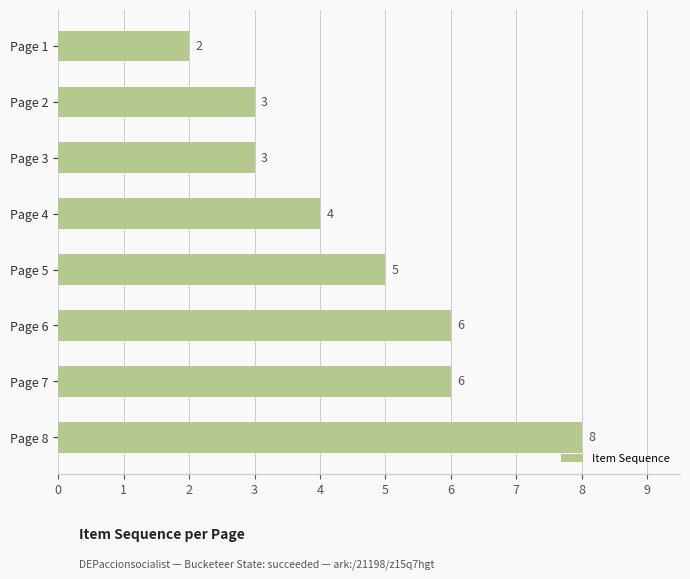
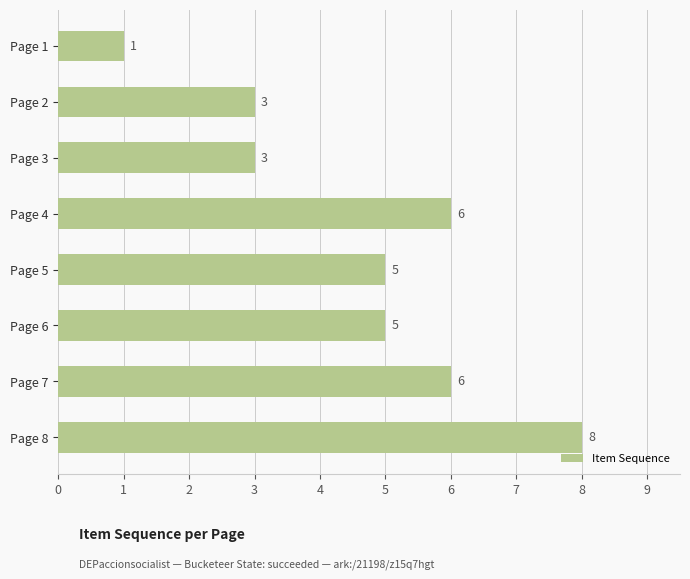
Page 1: 2 -> 1
Page 4: 4 -> 6
Page 6: 6 -> 5
